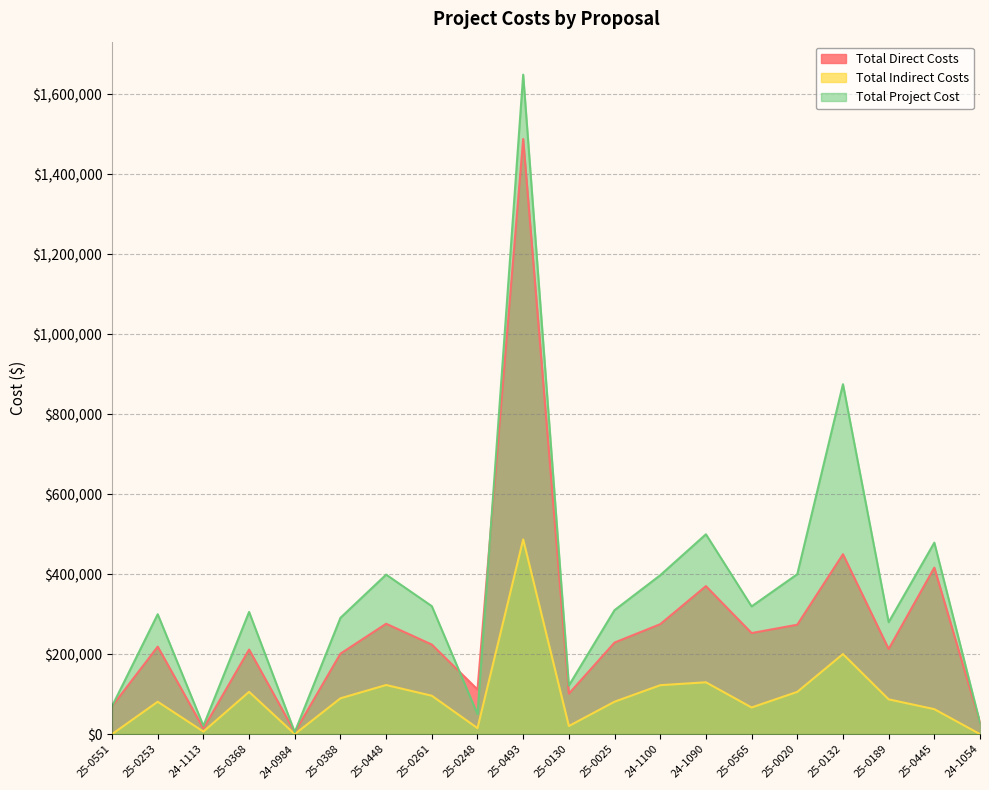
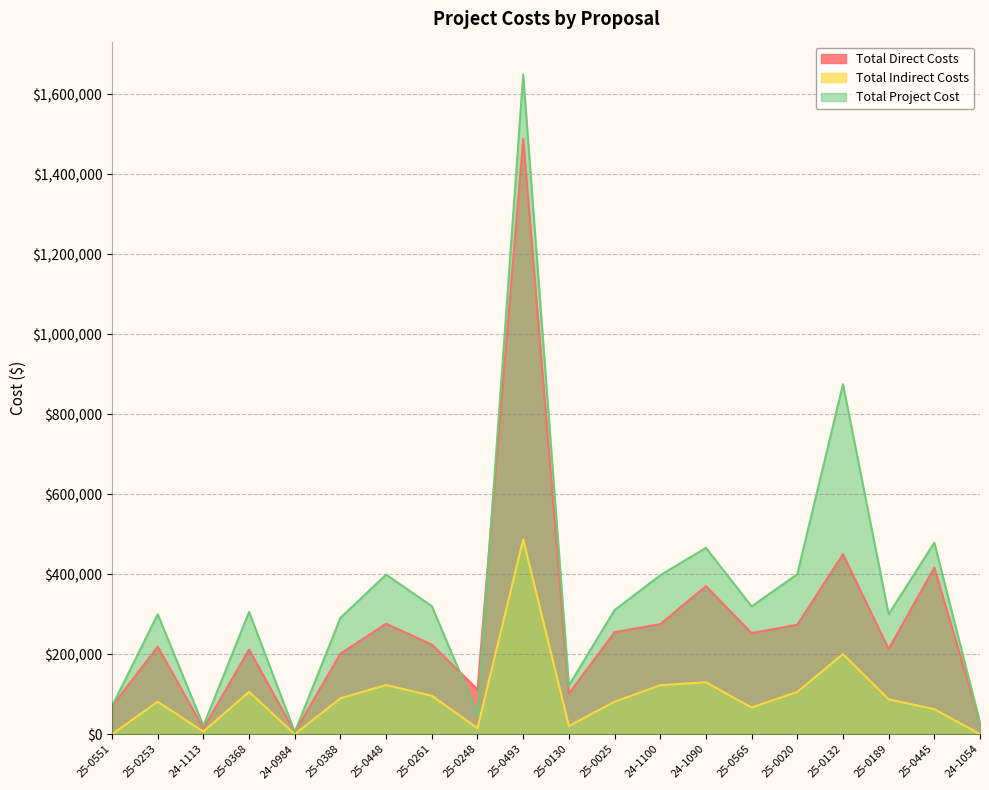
Total Direct Costs, 25-0025: $230,000 -> $250,000
Total Project Cost, 24-1090: $500,000 -> $470,000
Total Project Cost, 25-0189: $280,000 -> $300,000
